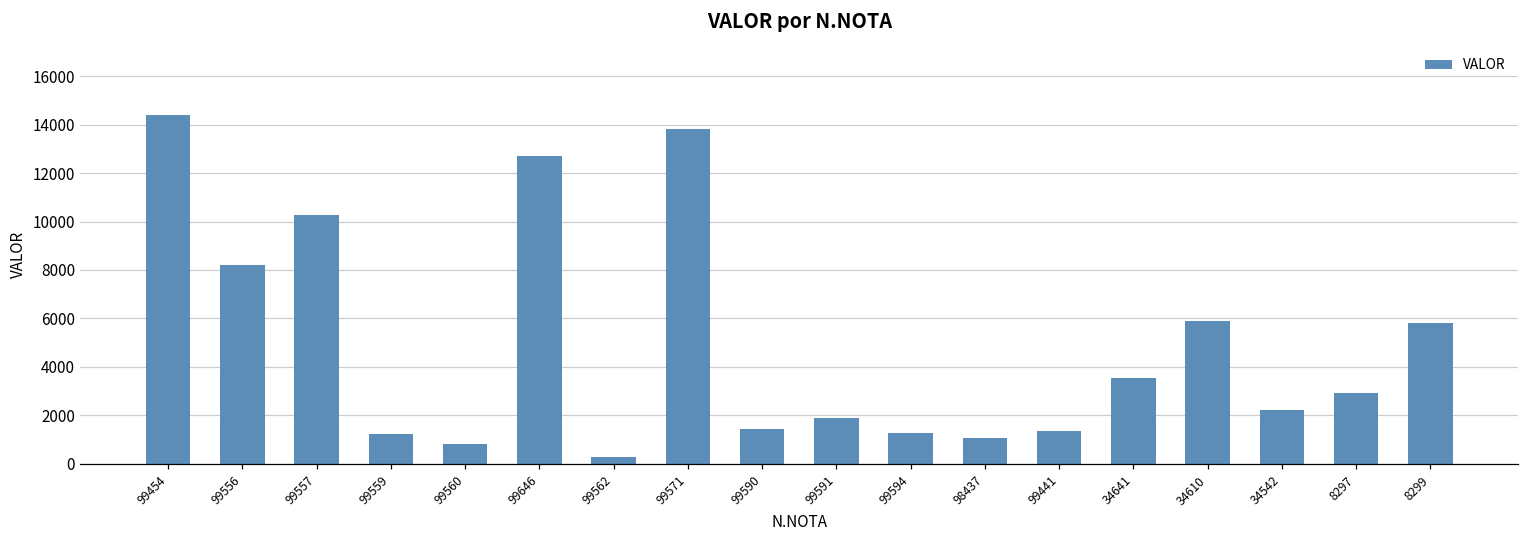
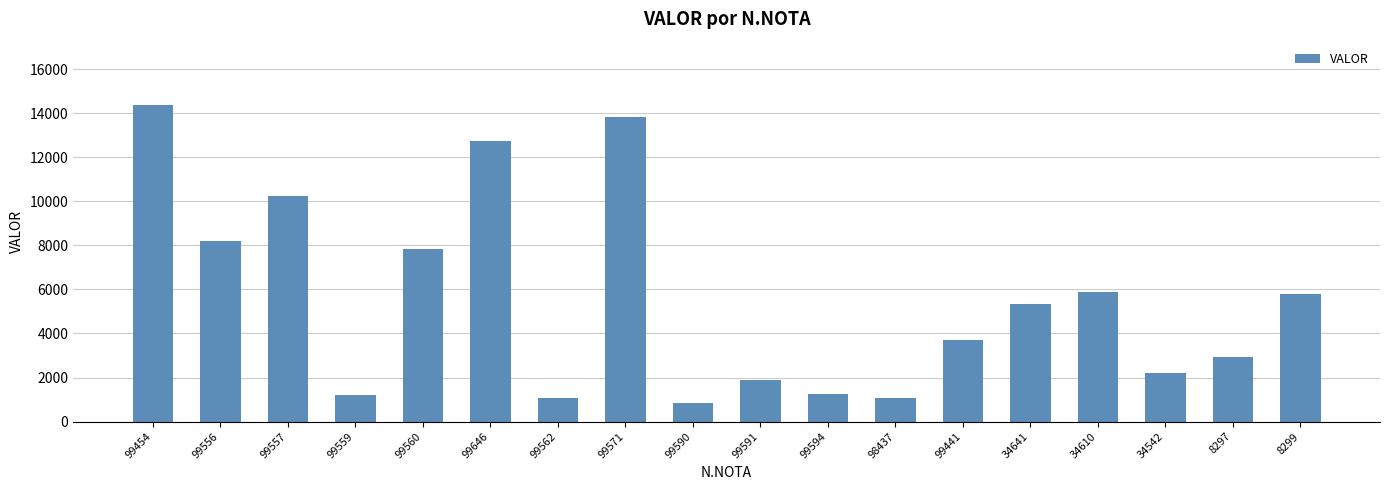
99560: 800 -> 7900
99562: 300 -> 1100
99590: 1400 -> 800
99441: 1400 -> 3700
34641: 3500 -> 5400
